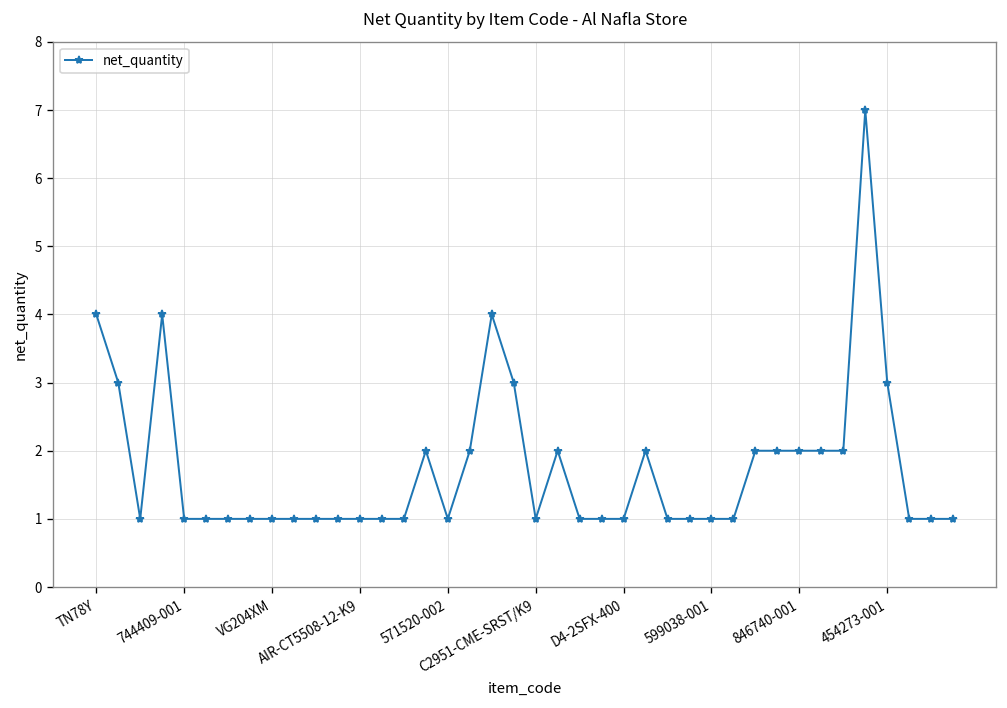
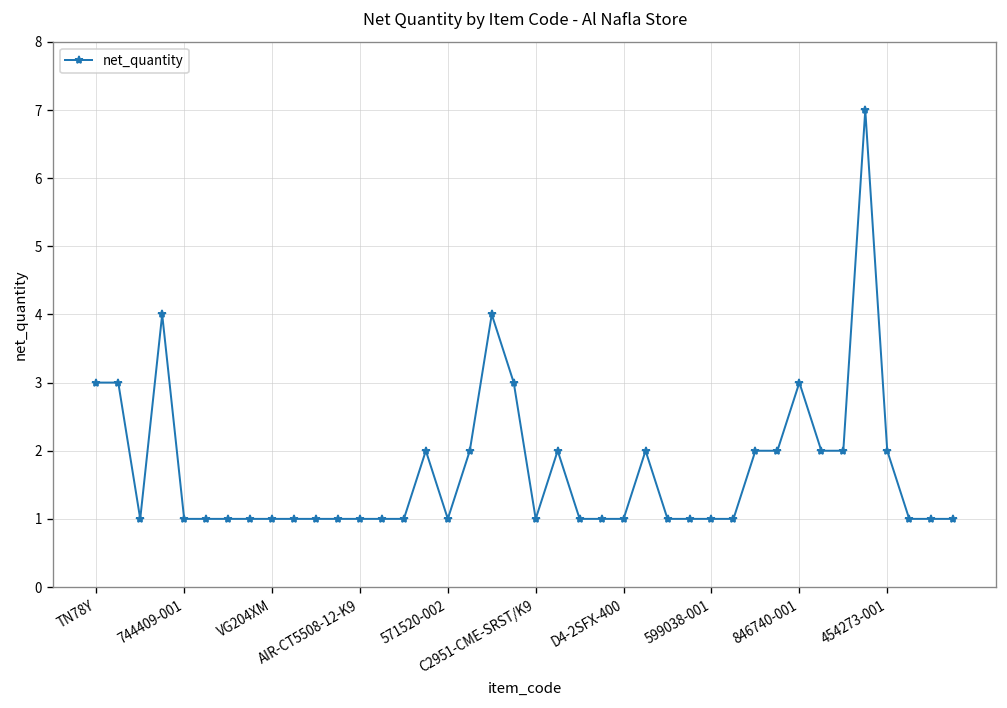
TN78Y: 4 -> 3
846740-001: 2 -> 3
454273-001: 3 -> 2
